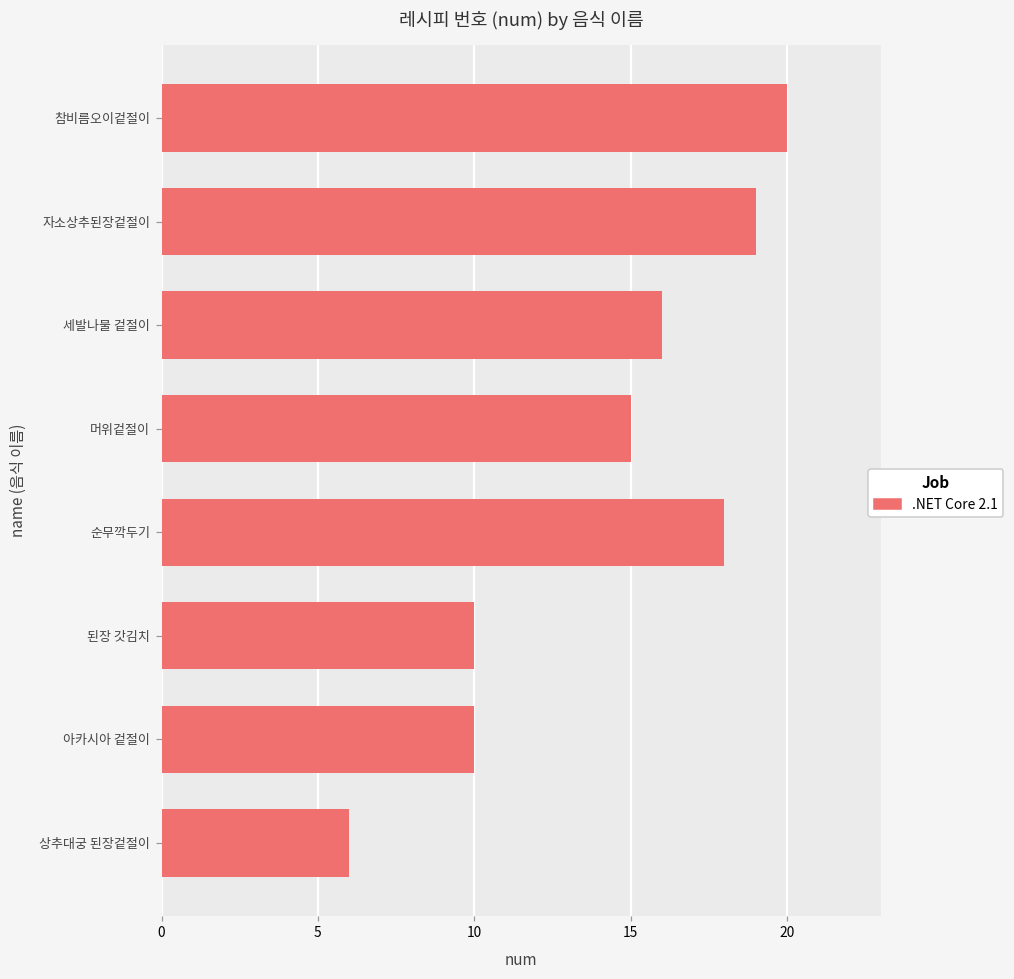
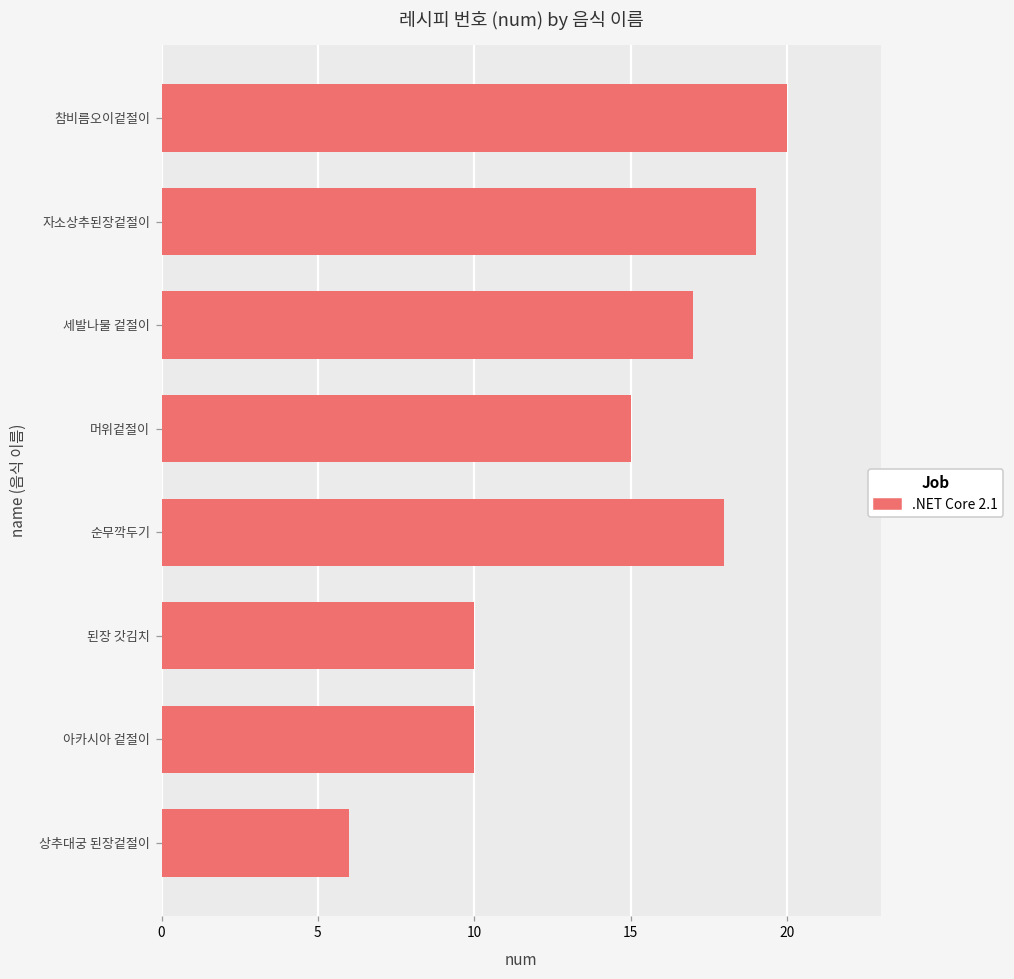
세발나물 겉절이: 16 -> 17
